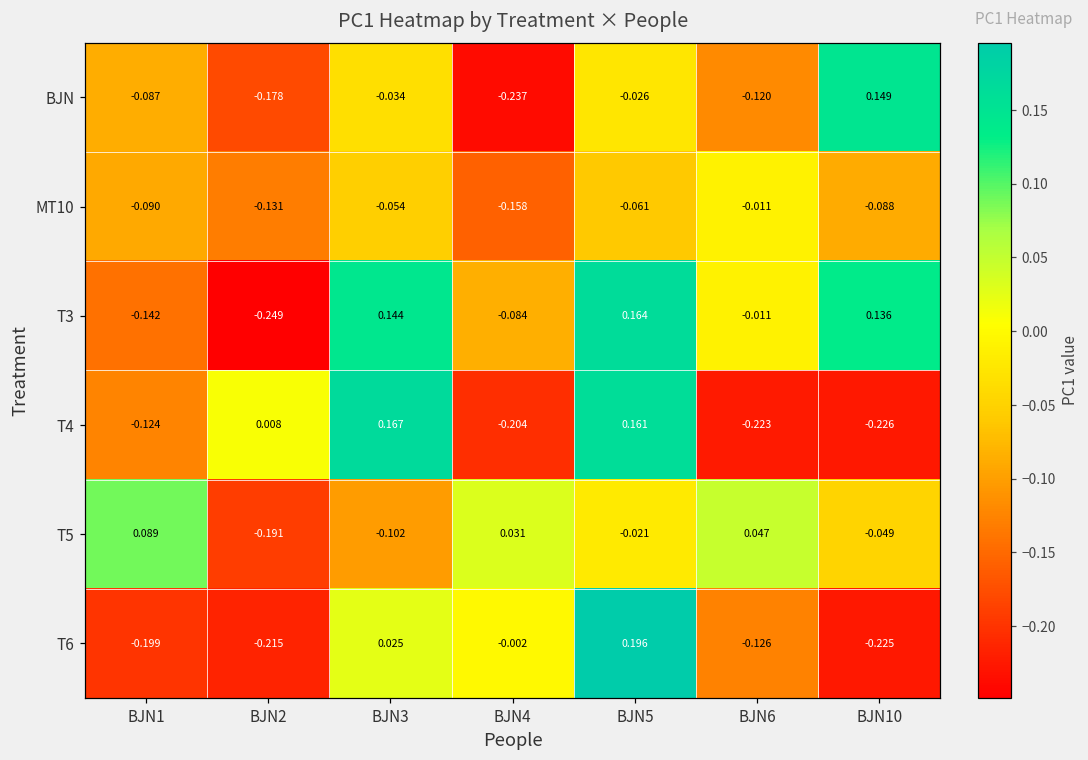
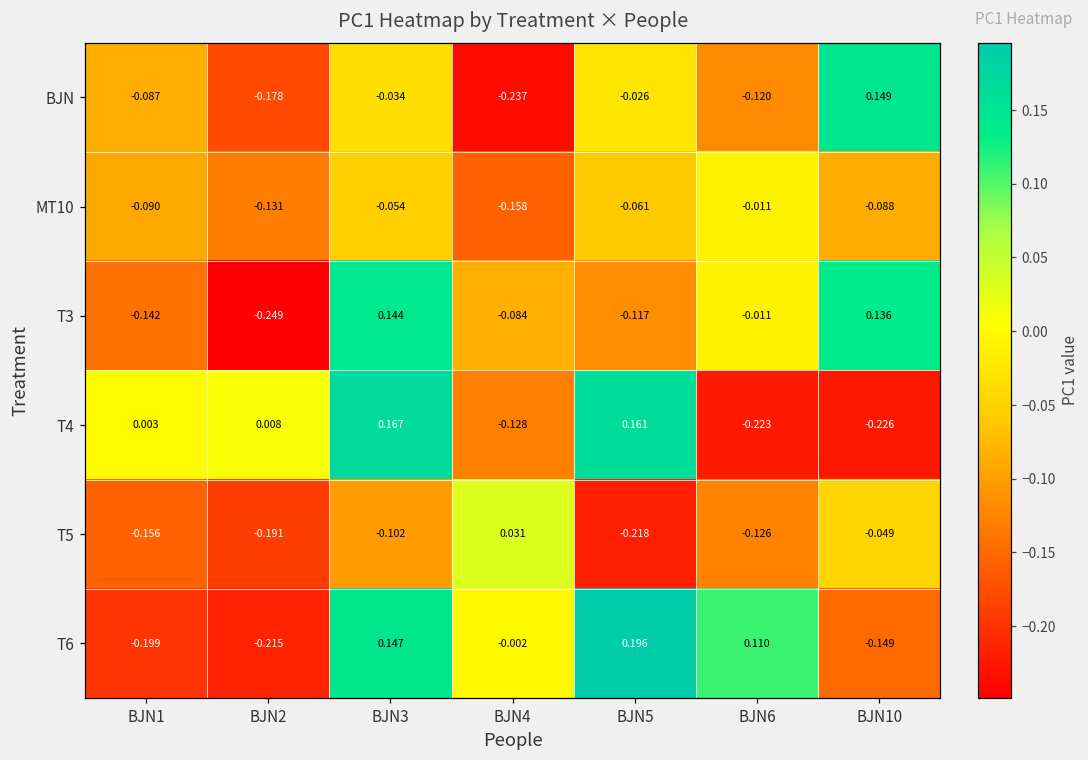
T3, BJN5: 0.164 -> -0.117
T4, BJN1: -0.124 -> 0.003
T4, BJN4: -0.204 -> -0.128
T5, BJN1: 0.089 -> -0.156
T5, BJN5: -0.021 -> -0.218
T5, BJN6: 0.047 -> -0.126
T6, BJN3: 0.025 -> 0.147
T6, BJN6: -0.126 -> 0.110
T6, BJN10: -0.225 -> -0.149
